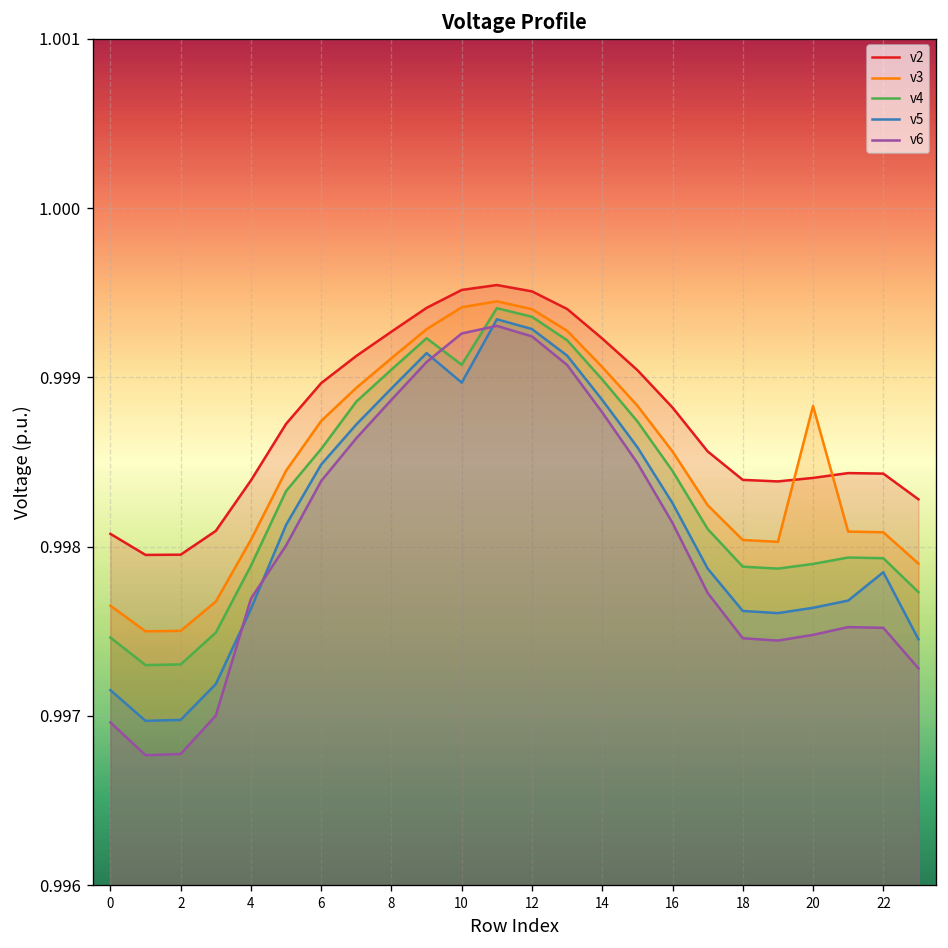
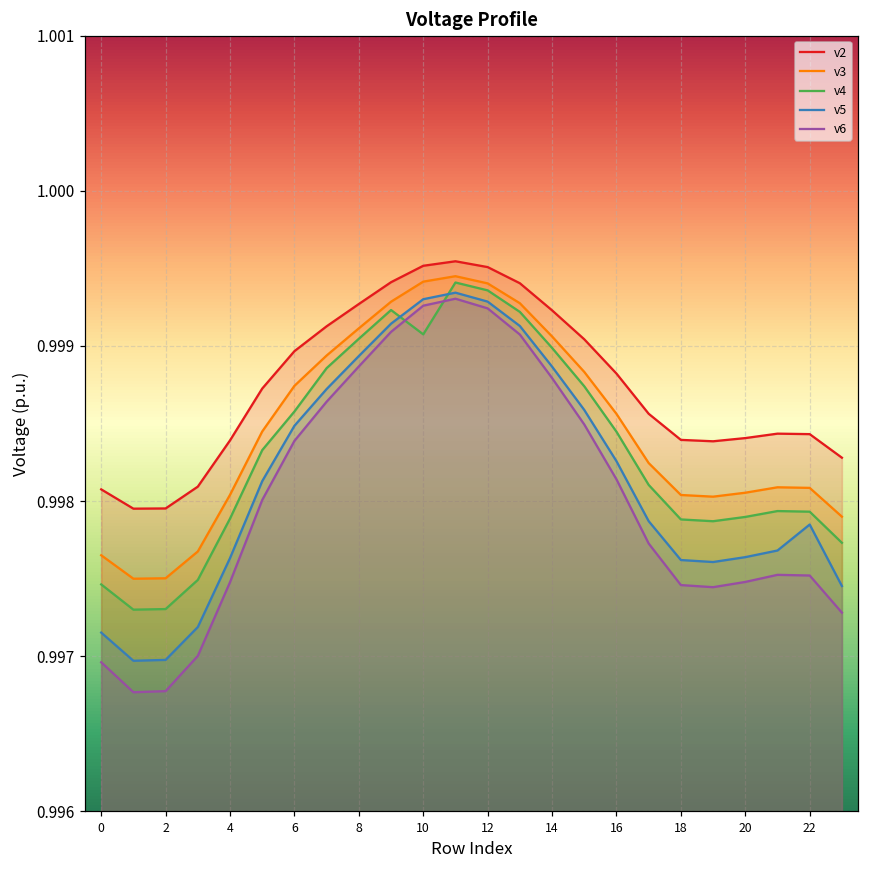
v6, 4: 0.99769 -> 0.99748
v5, 10: 0.99897 -> 0.99930
v3, 20: 0.99883 -> 0.99805
